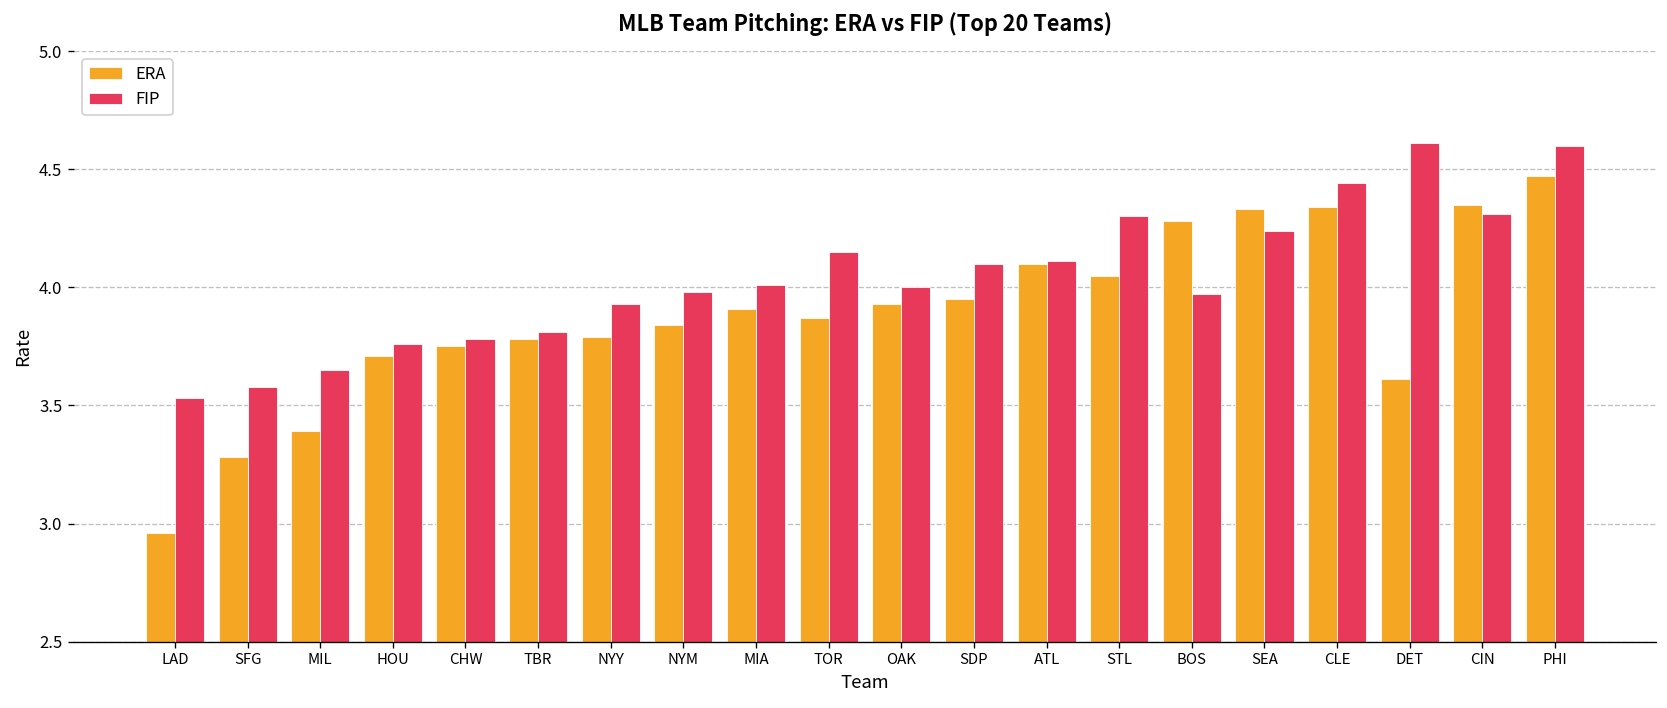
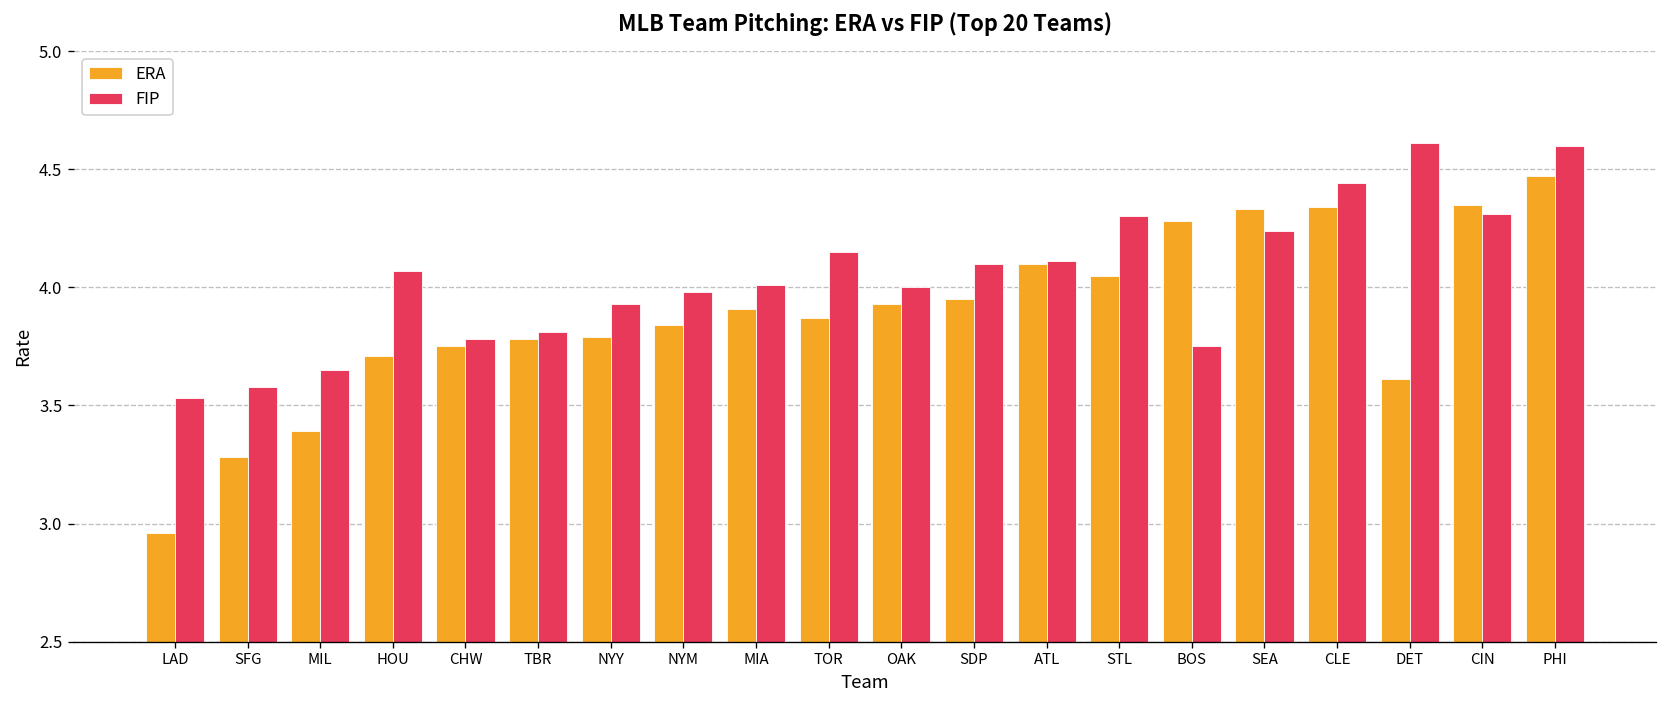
FIP, HOU: 3.76 -> 4.07
FIP, BOS: 3.97 -> 3.75
